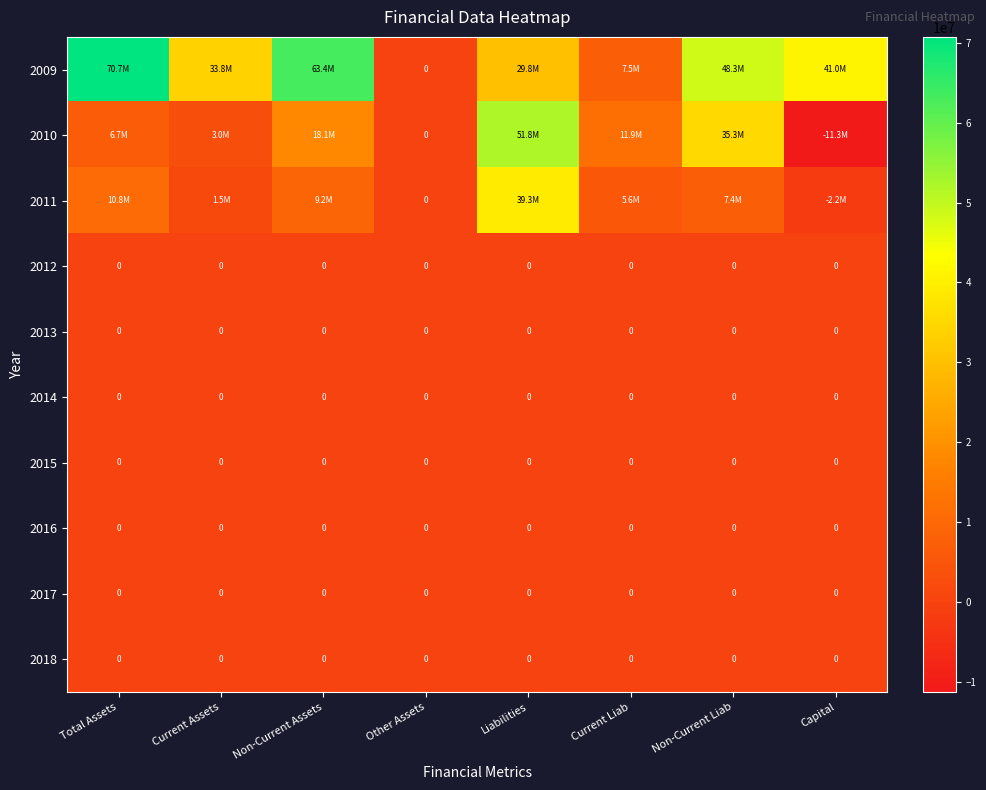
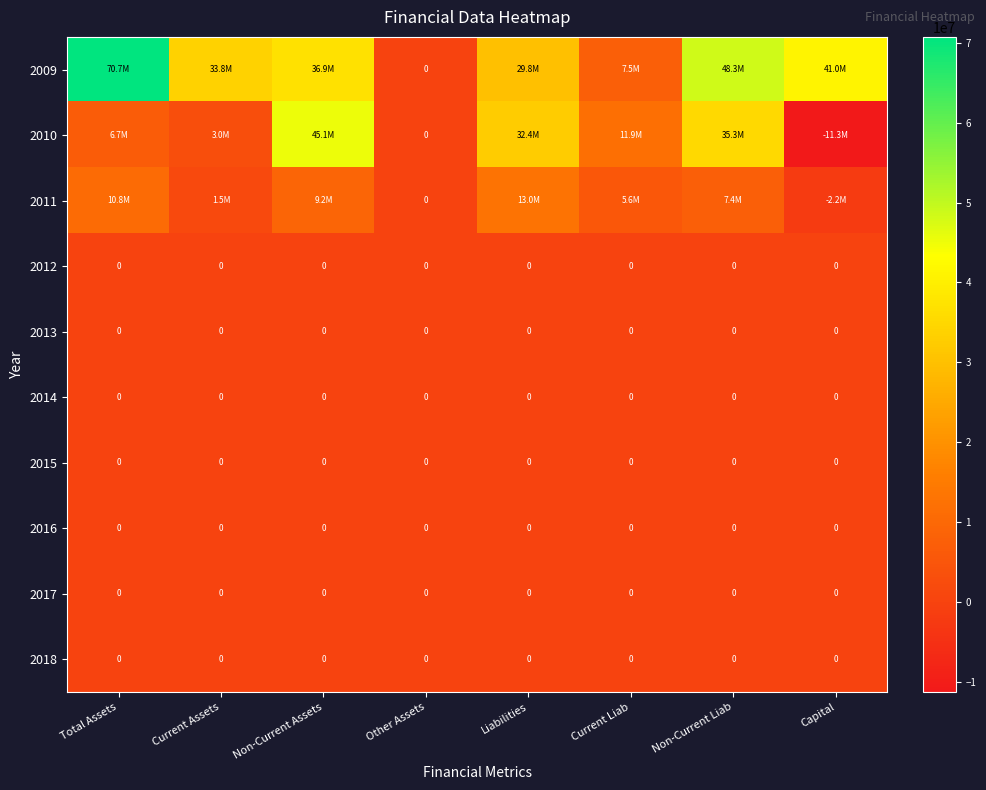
2009, Non-Current Assets: 63.4M -> 36.9M
2010, Non-Current Assets: 18.1M -> 45.1M
2010, Liabilities: 51.8M -> 32.4M
2011, Liabilities: 39.3M -> 13.0M
